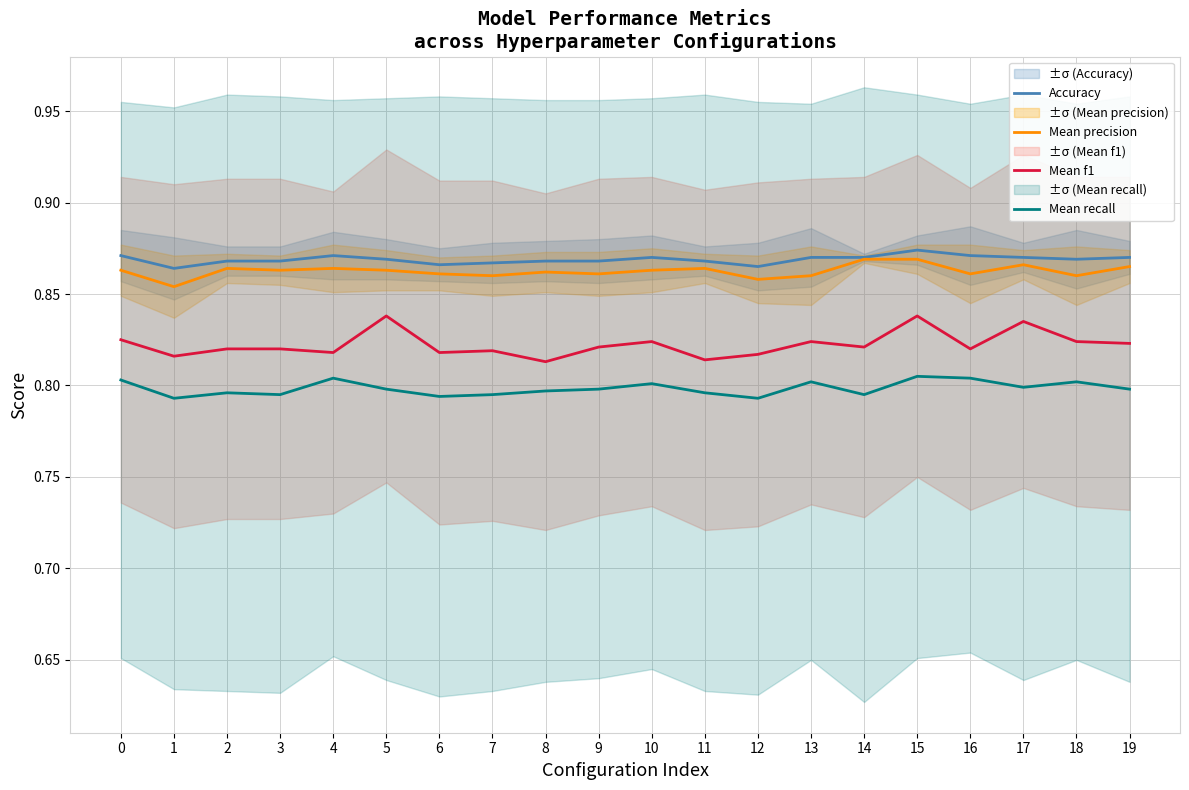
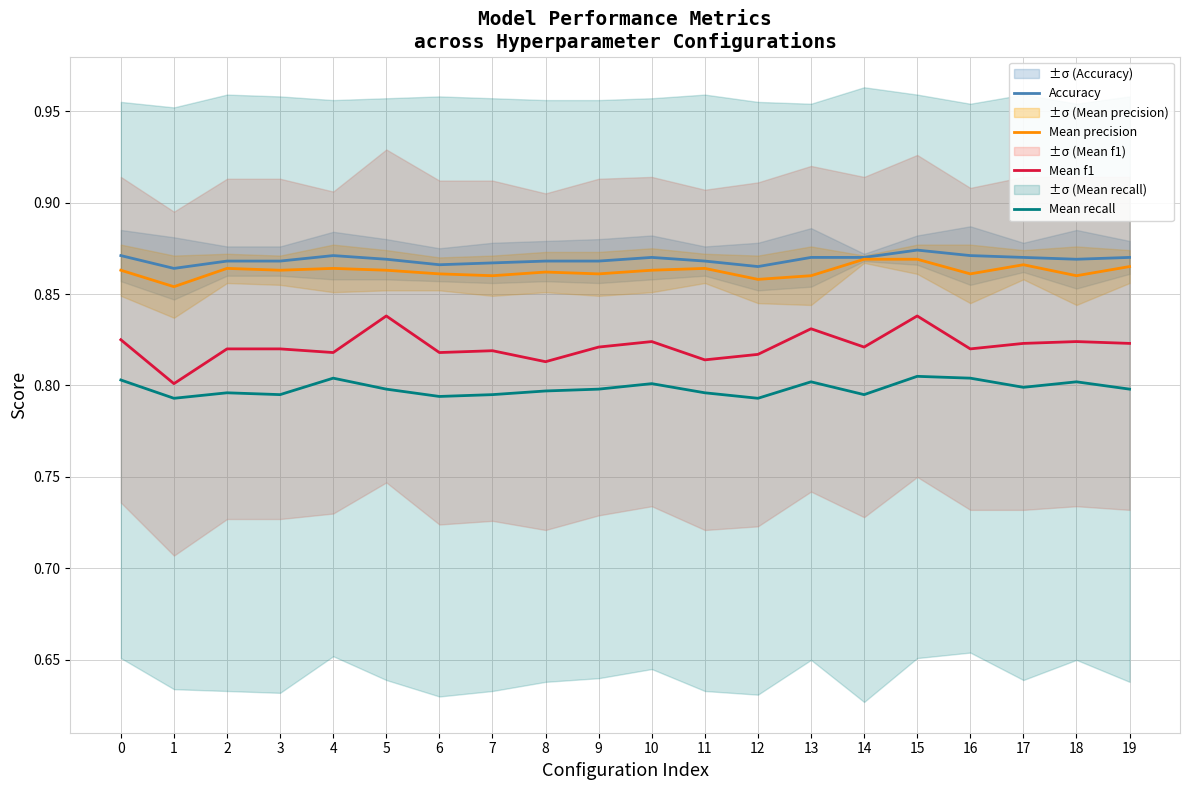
Mean f1, 1: 0.816 -> 0.801
Mean f1, 13: 0.824 -> 0.831
Mean f1, 17: 0.835 -> 0.823
